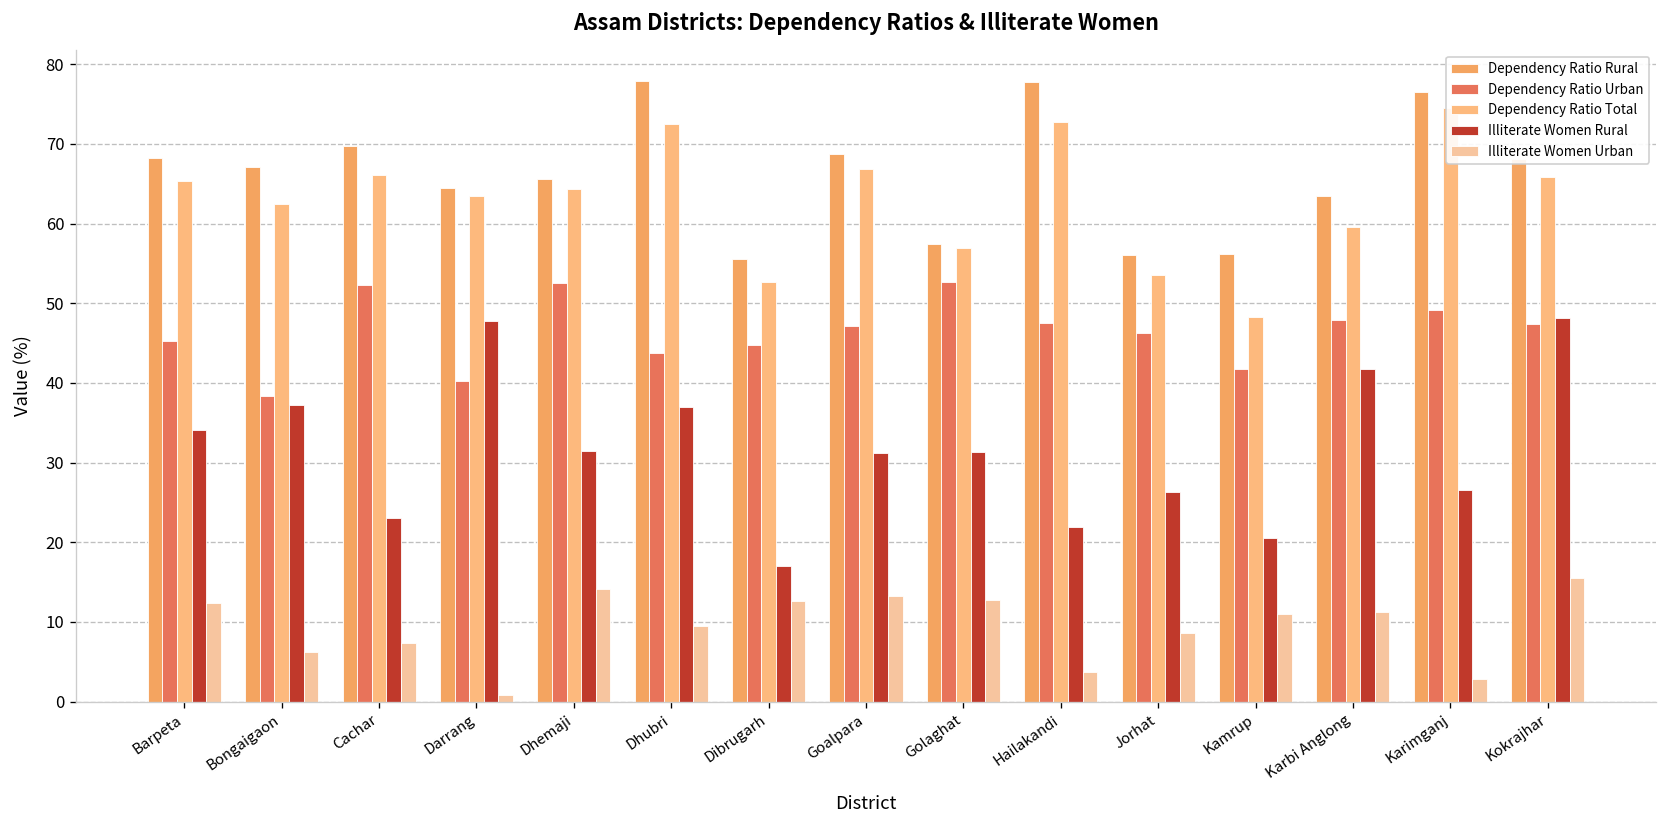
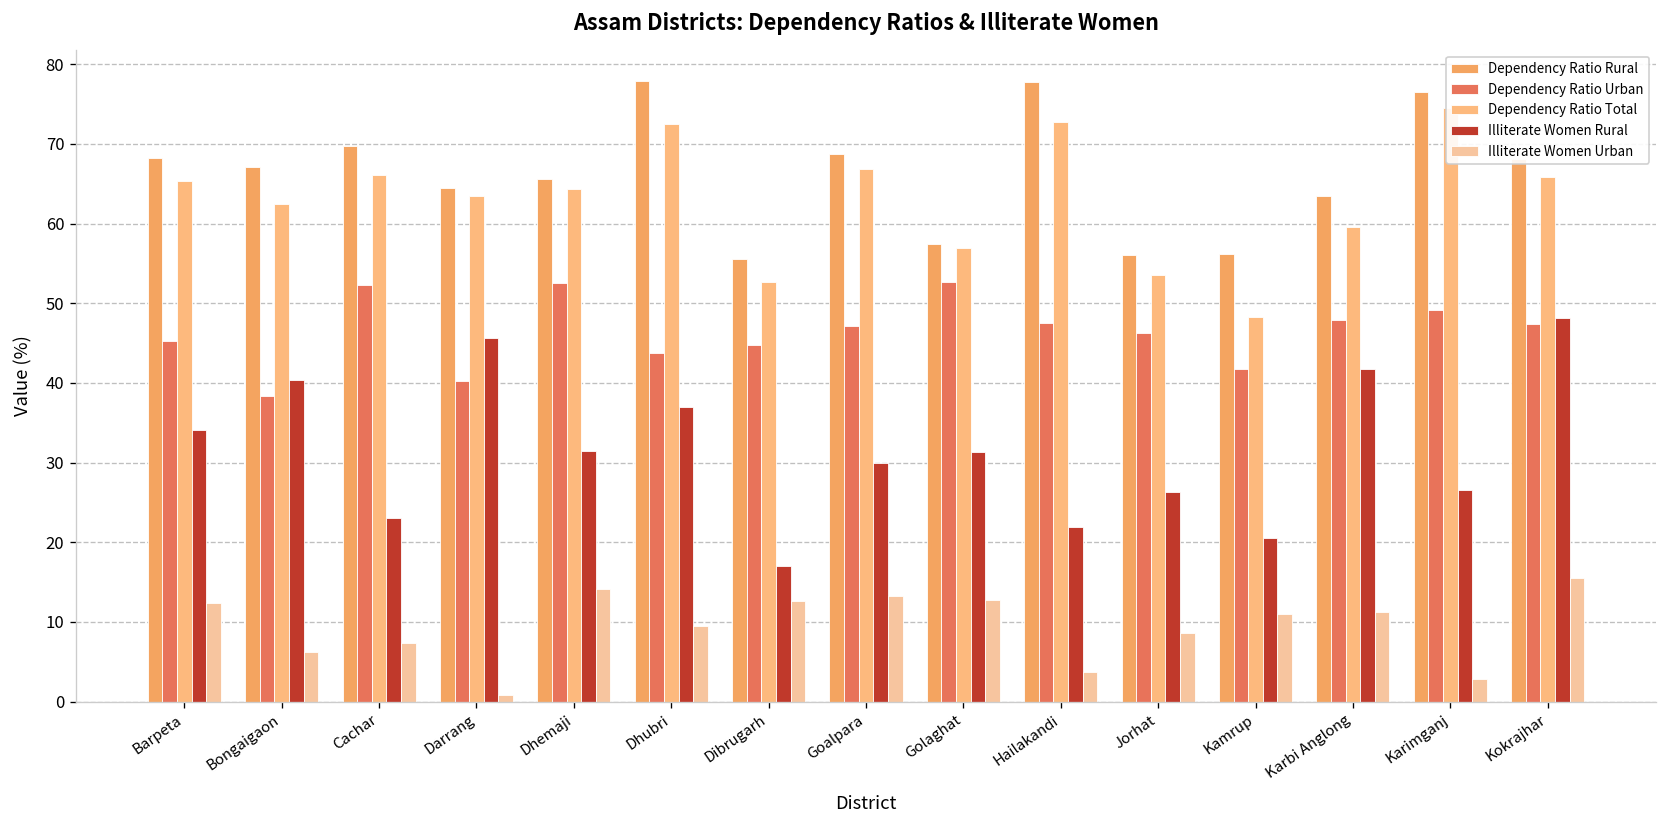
Illiterate Women Rural, Bongaigaon: 37 -> 40
Illiterate Women Rural, Darrang: 48 -> 46
Illiterate Women Rural, Goalpara: 31 -> 30
